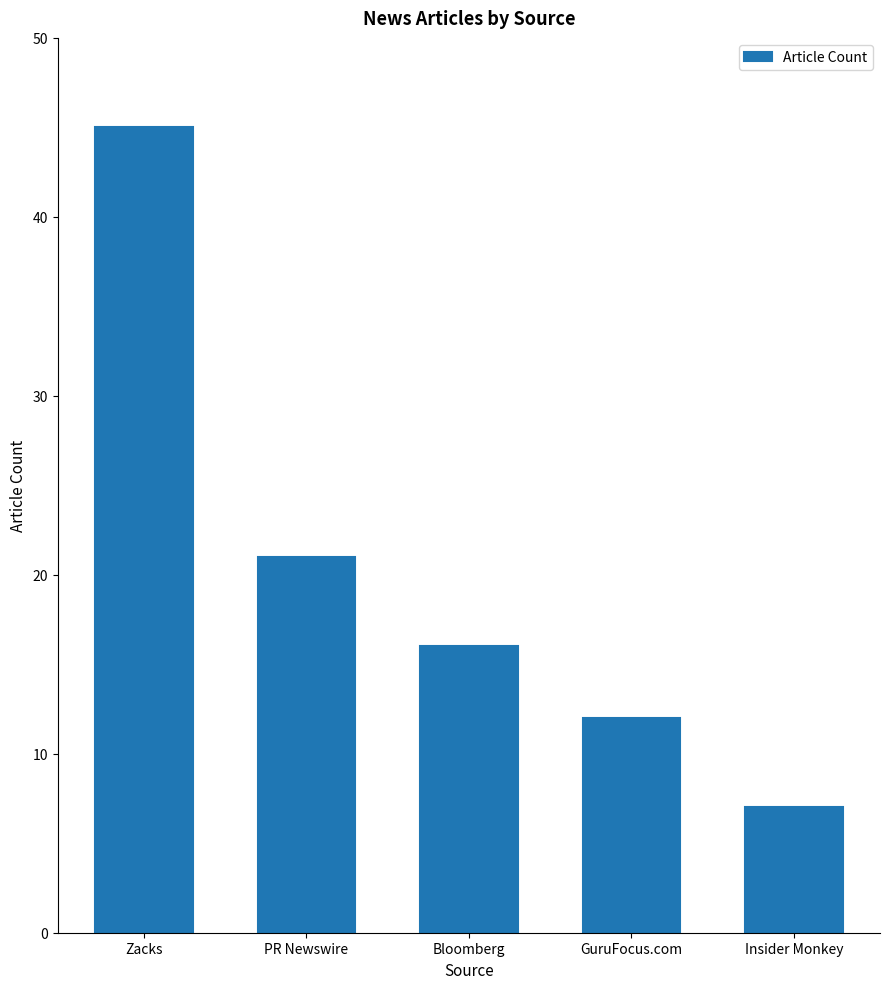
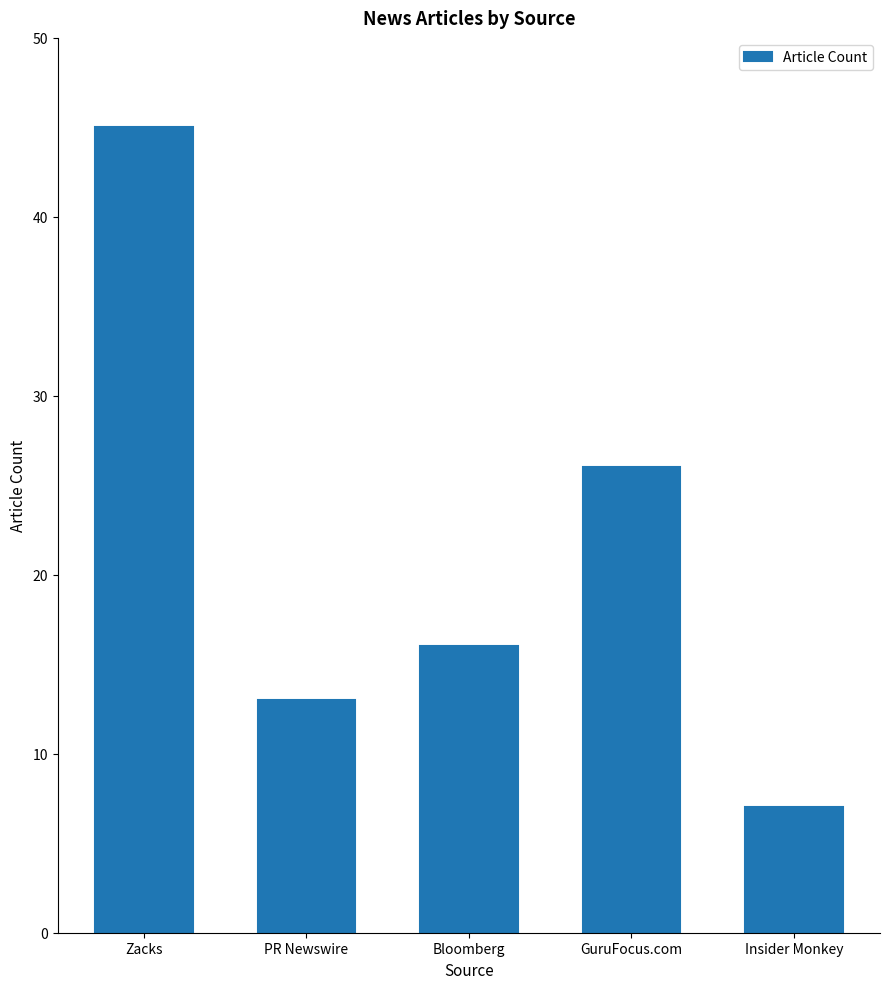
PR Newswire: 21 -> 13
GuruFocus.com: 12 -> 26
